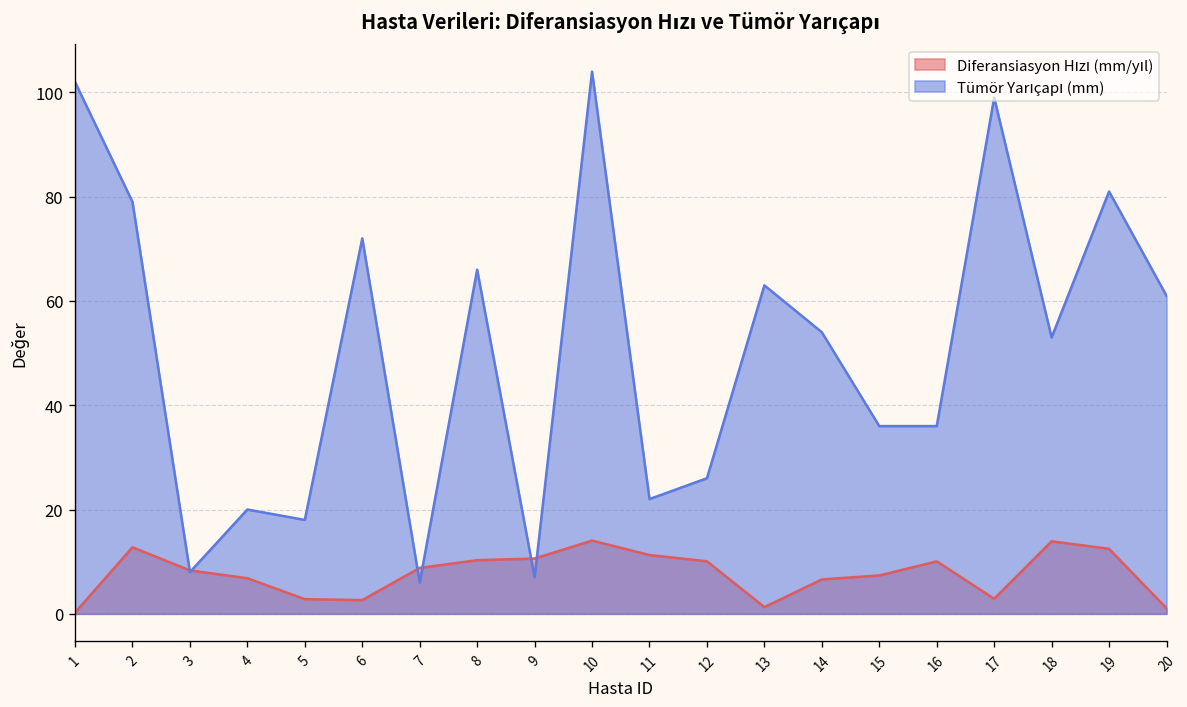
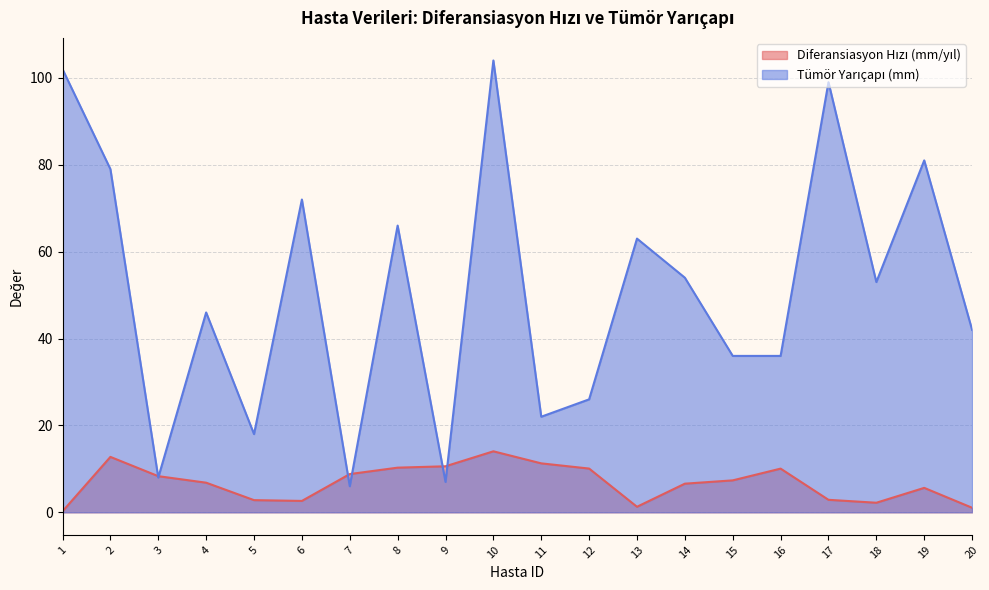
Tümör Yarıçapı (mm), 4: 20 -> 46
Diferansiasyon Hızı (mm/yıl), 18: 14 -> 2
Diferansiasyon Hızı (mm/yıl), 19: 12 -> 6
Tümör Yarıçapı (mm), 20: 61 -> 42
